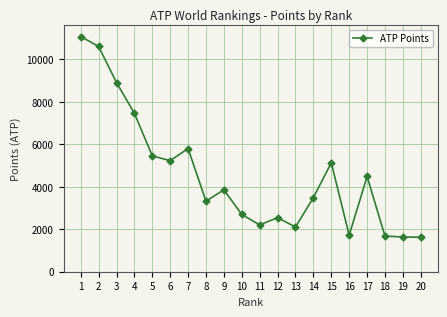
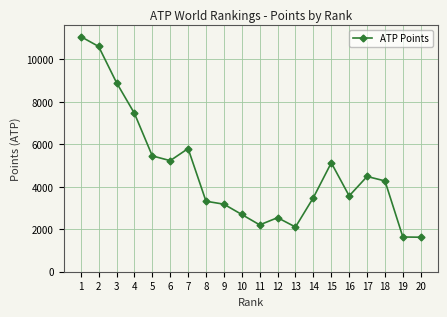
9: 3900 -> 3200
16: 1700 -> 3600
18: 1700 -> 4300
